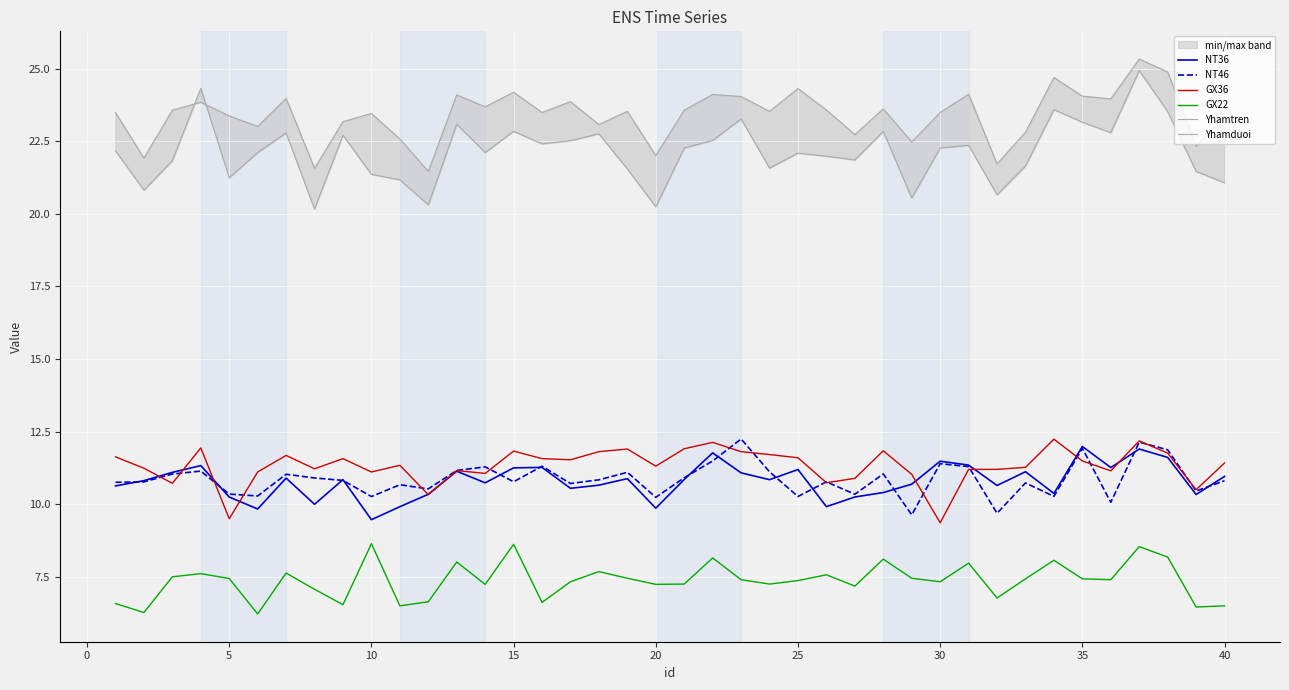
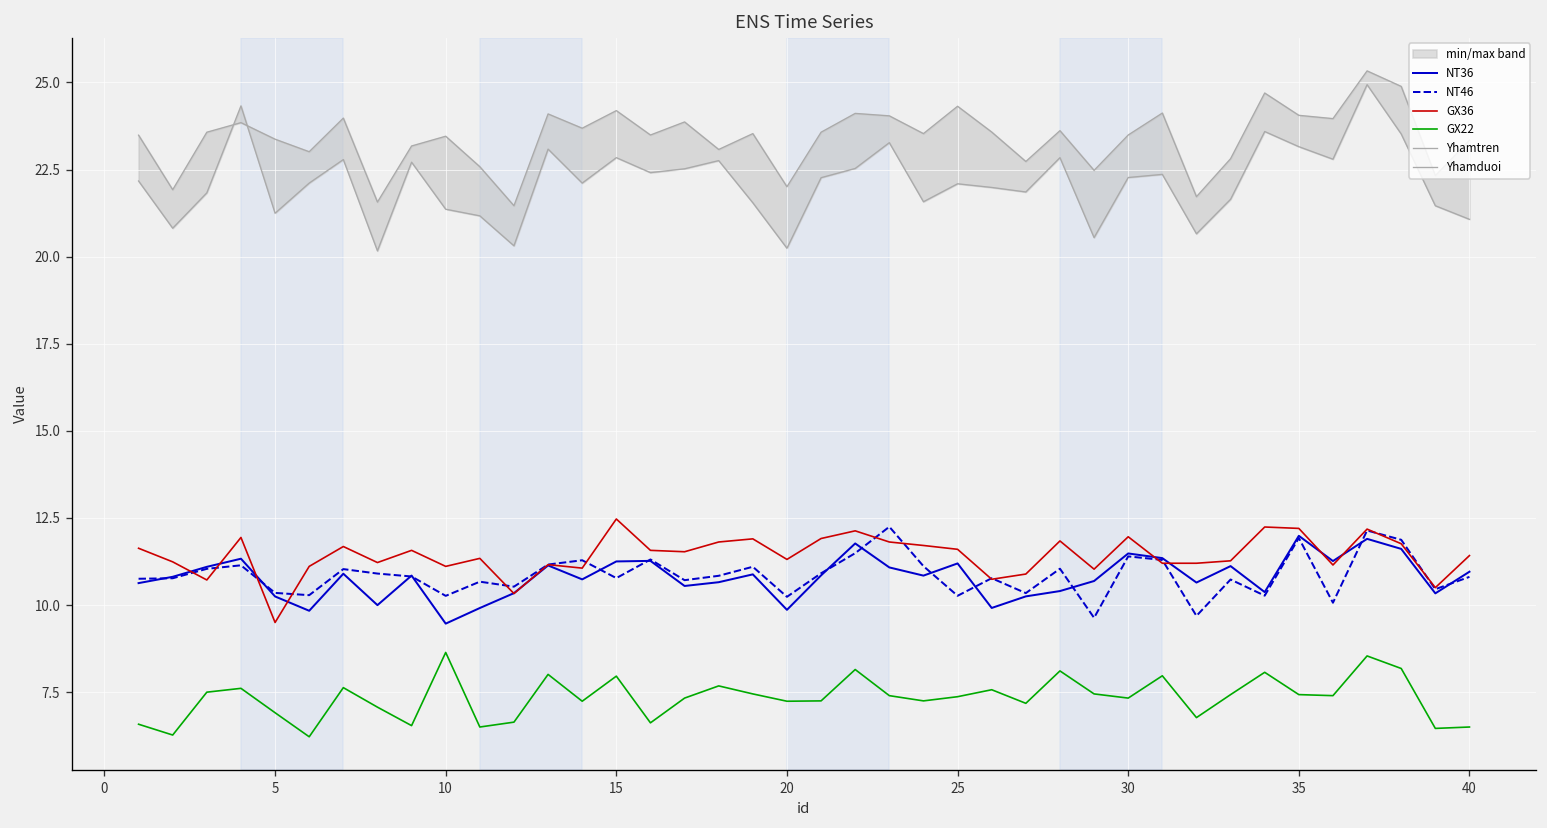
GX22, 5: 7.4 -> 6.9
GX36, 15: 11.8 -> 12.5
GX22, 15: 8.6 -> 8.0
GX36, 30: 9.4 -> 12.0
GX36, 35: 11.5 -> 12.2
